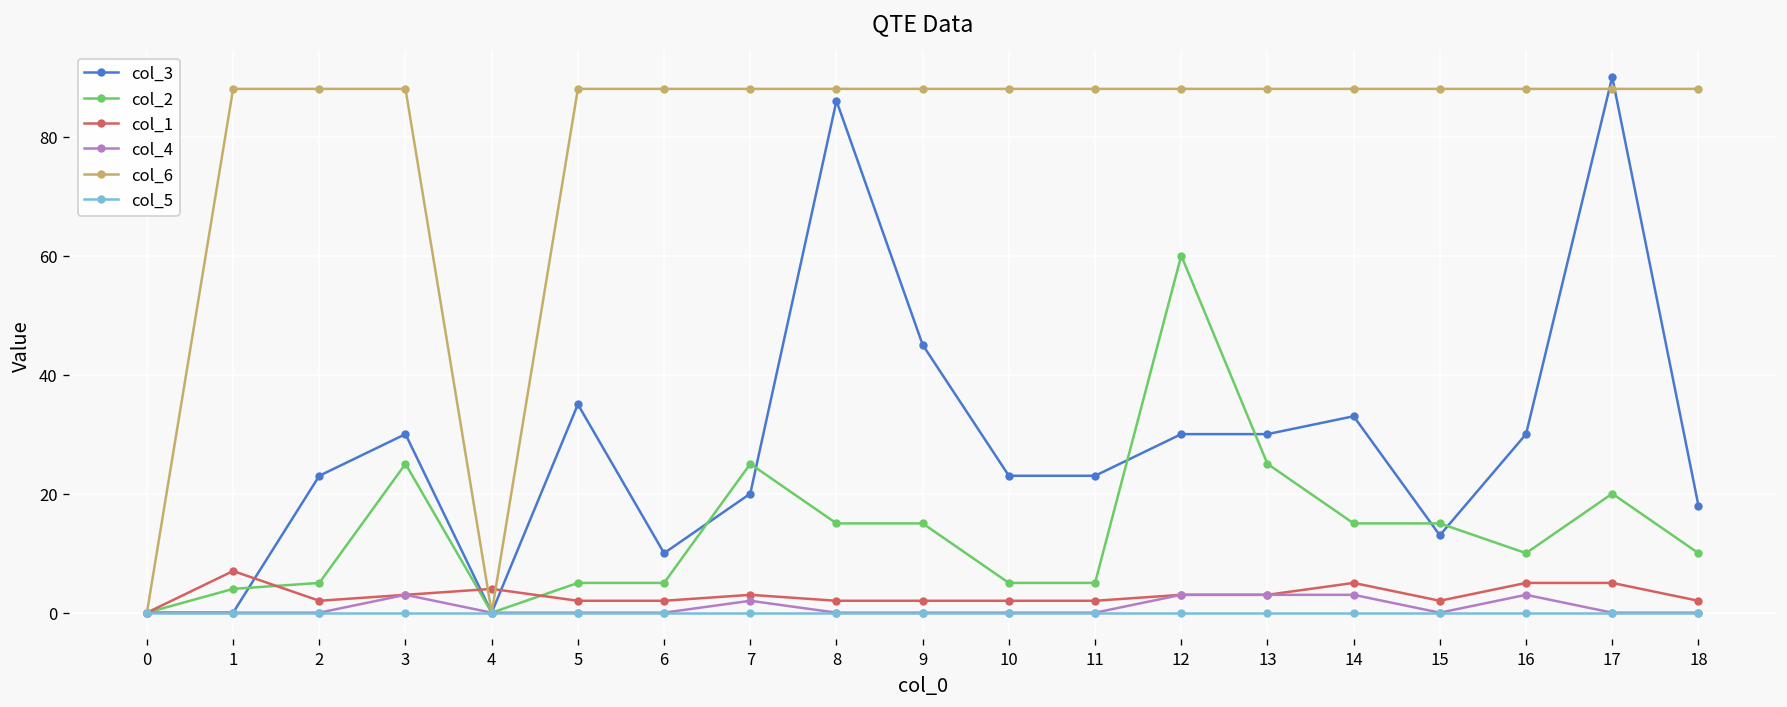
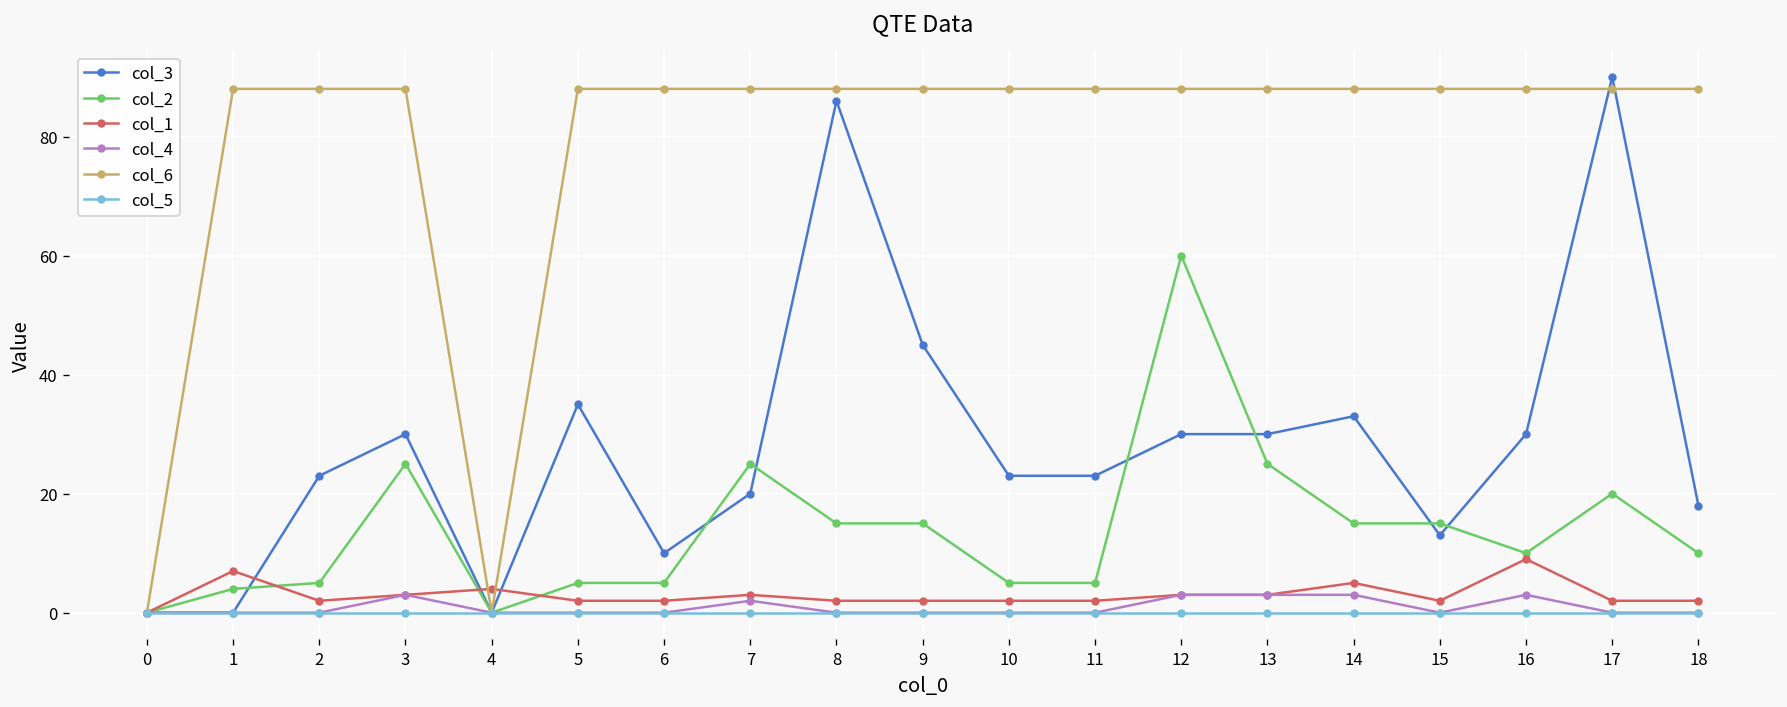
col_1, 16: 5 -> 9
col_1, 17: 5 -> 2
